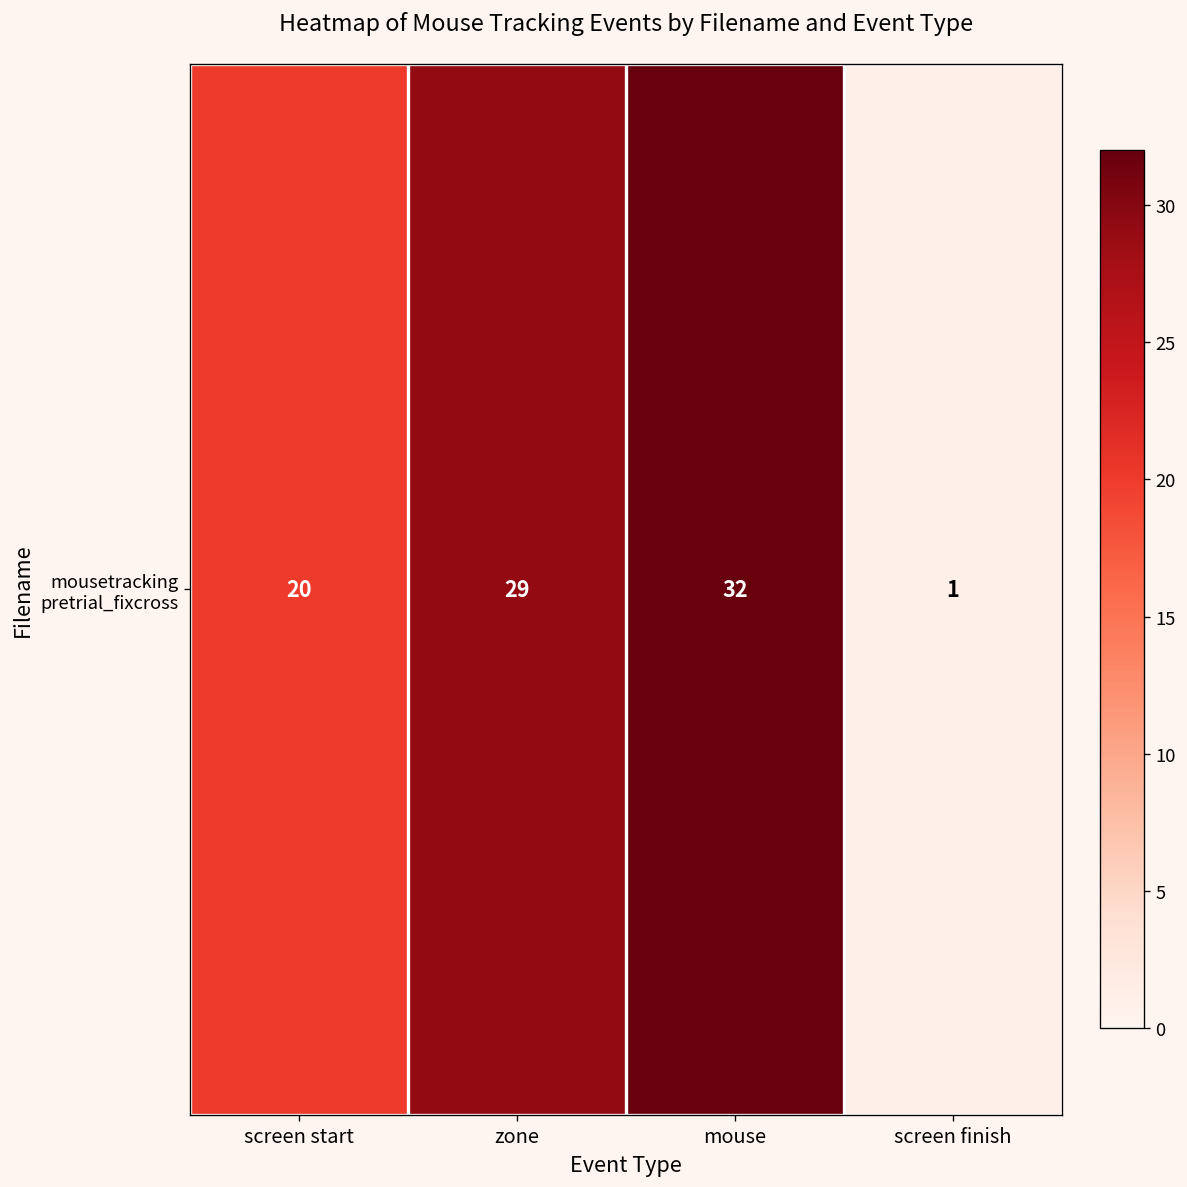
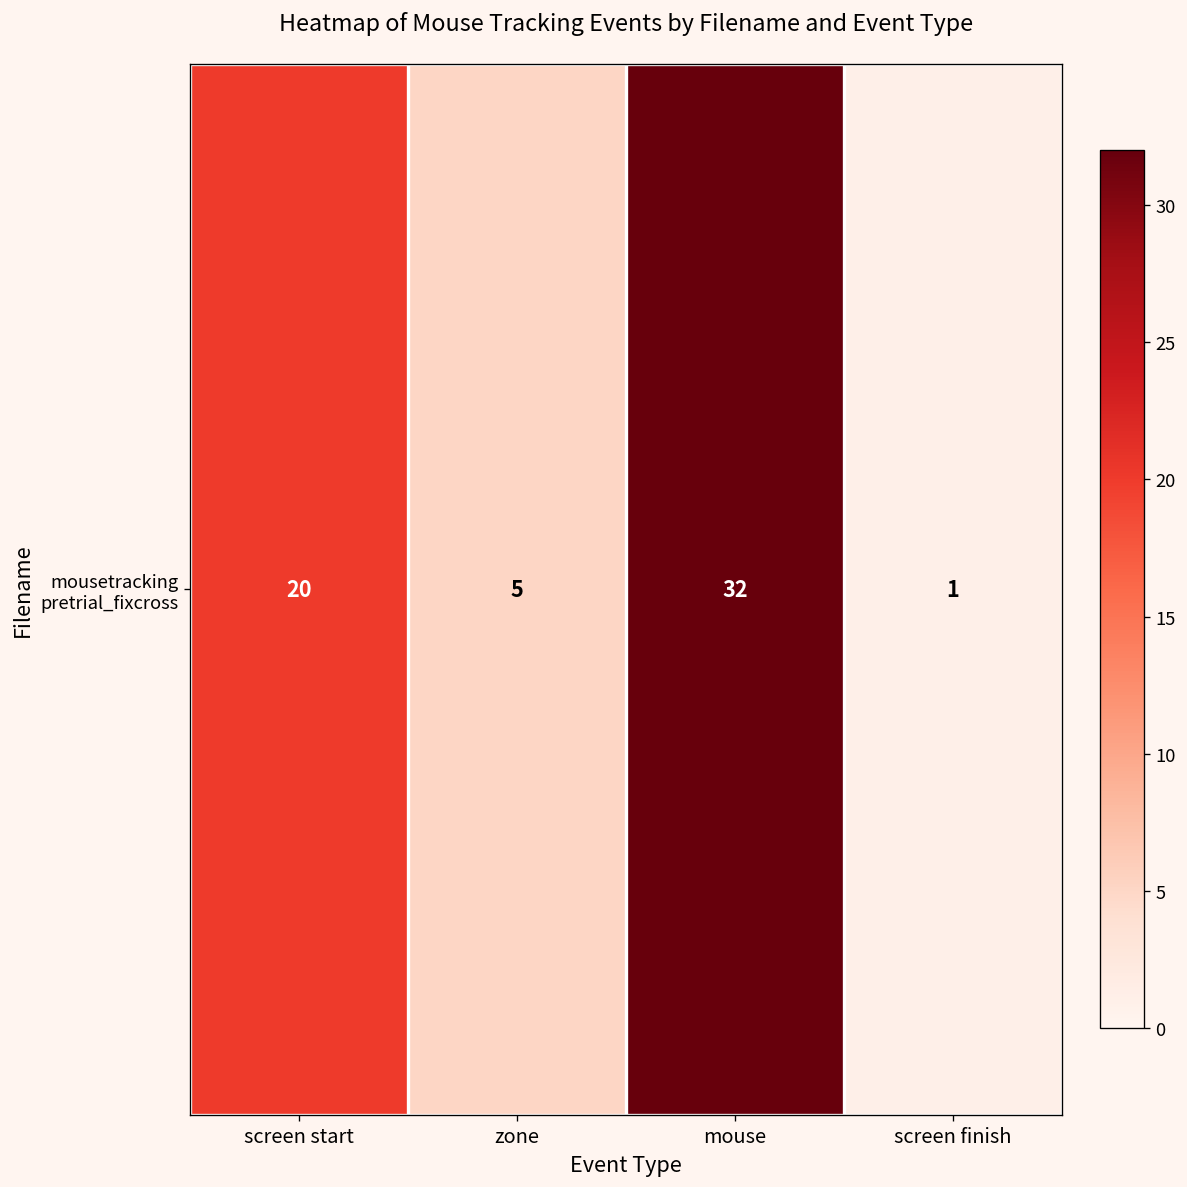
mousetracking pretrial_fixcross, zone: 29 -> 5
